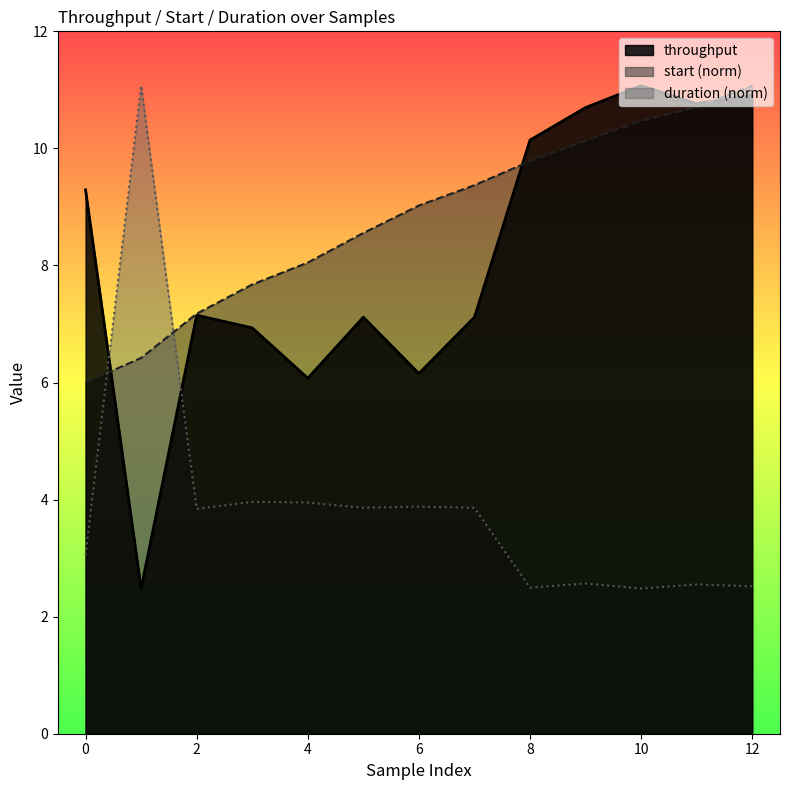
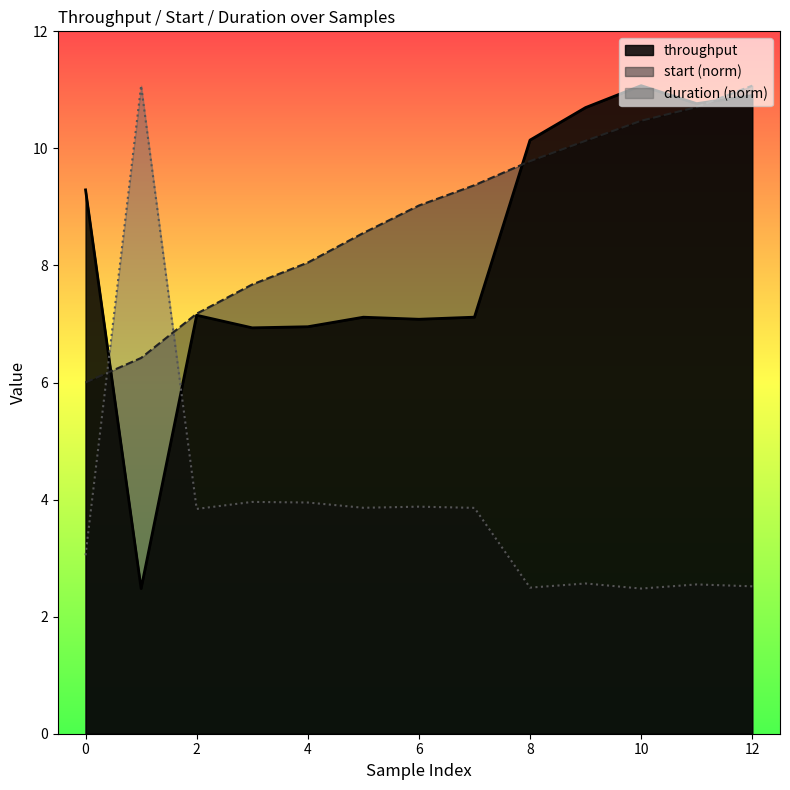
throughput, 4: 6.1 -> 7.0
throughput, 6: 6.2 -> 7.1
